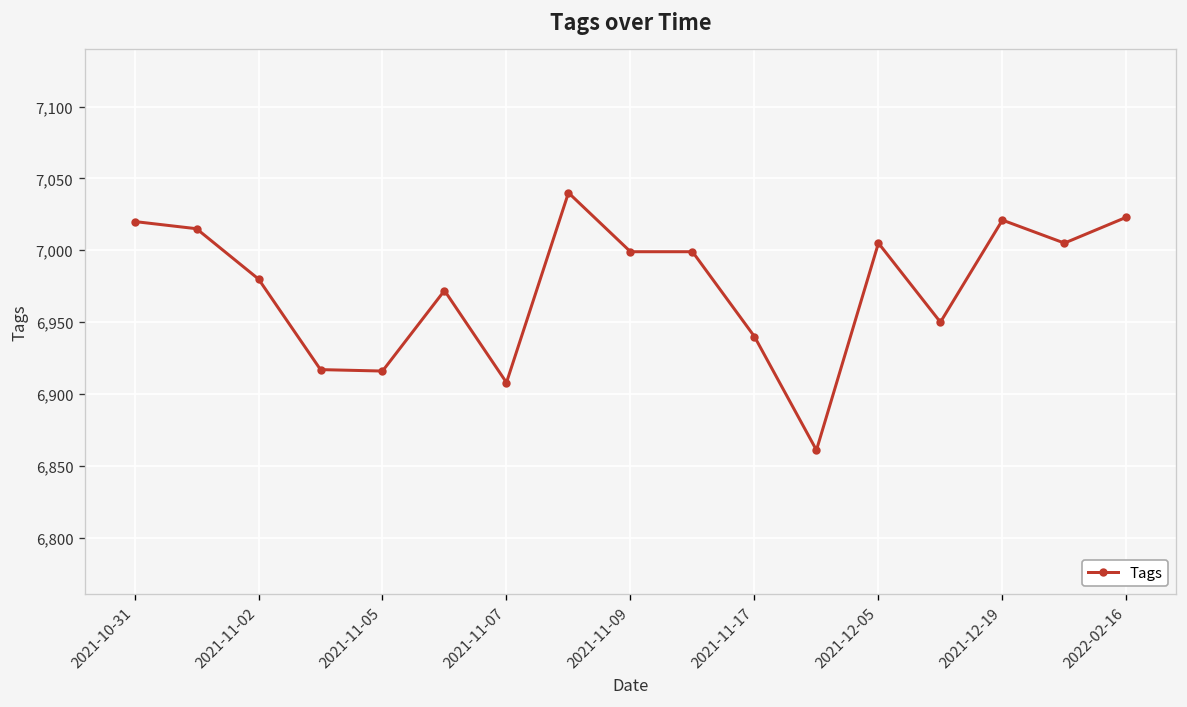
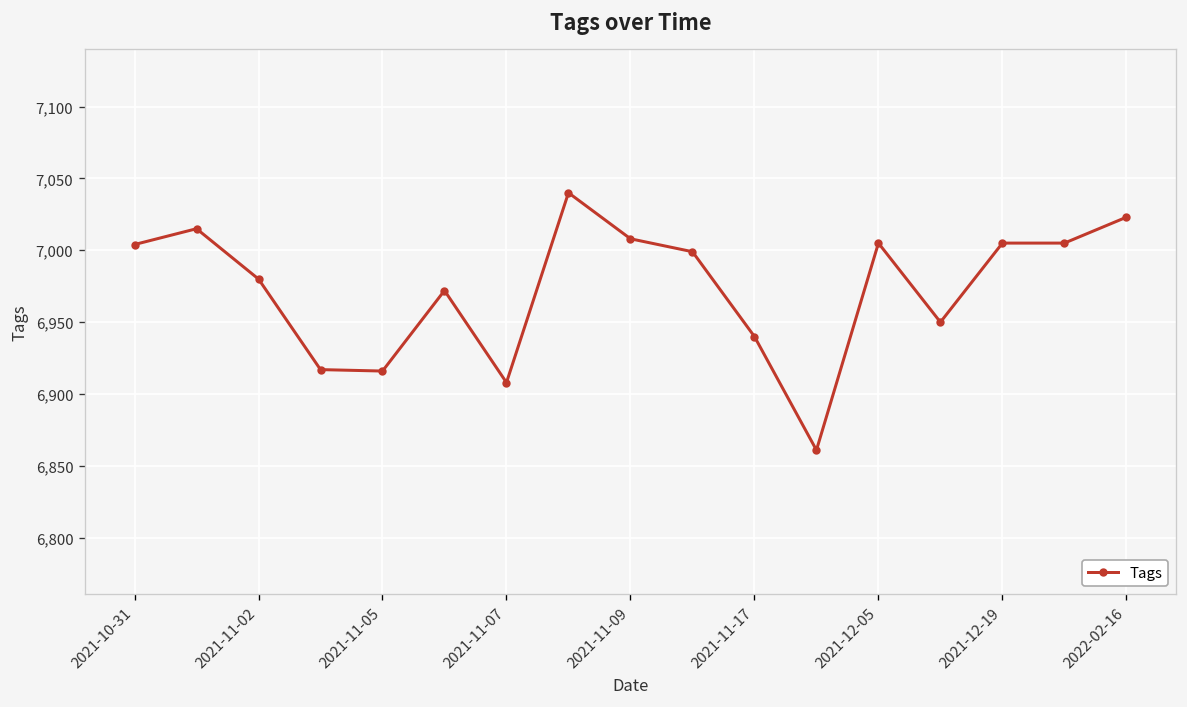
2021-10-31: 7,020 -> 7,004
2021-11-09: 6,999 -> 7,008
2021-12-19: 7,021 -> 7,005
